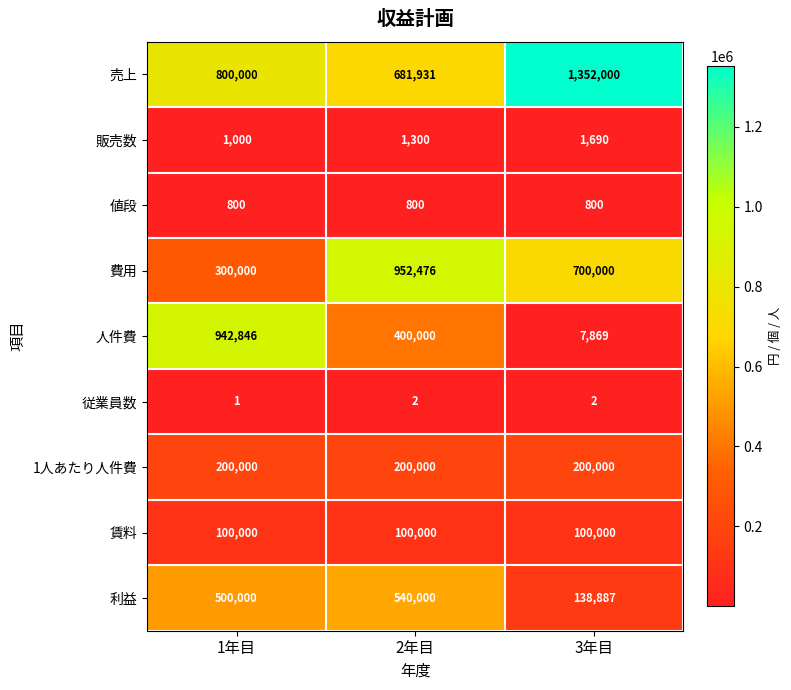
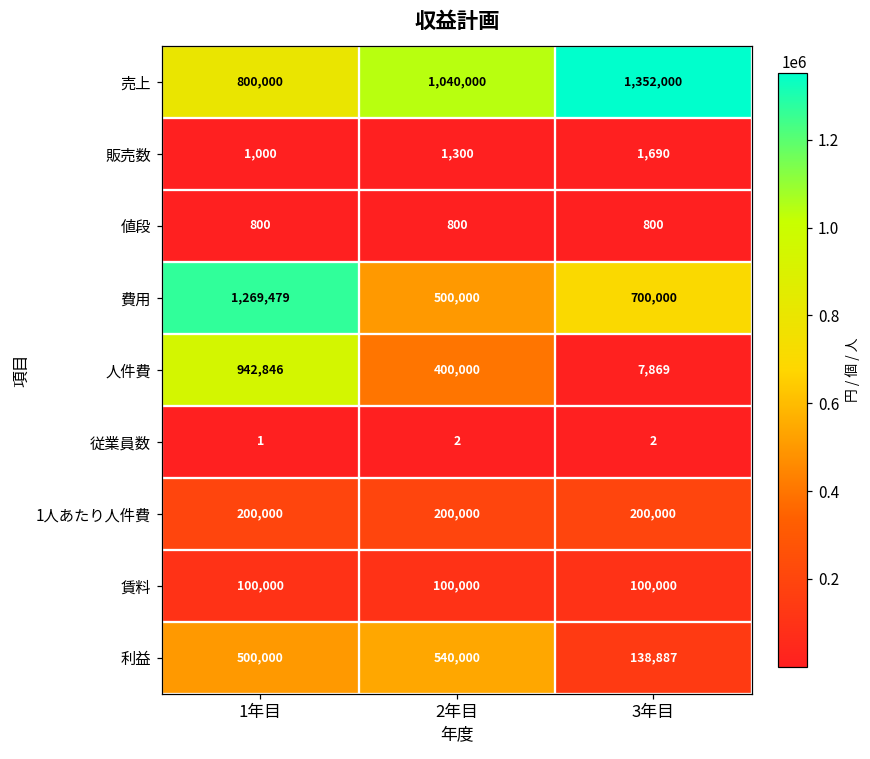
売上, 2年目: 681,931 -> 1,040,000
費用, 1年目: 300,000 -> 1,269,479
費用, 2年目: 952,476 -> 500,000
